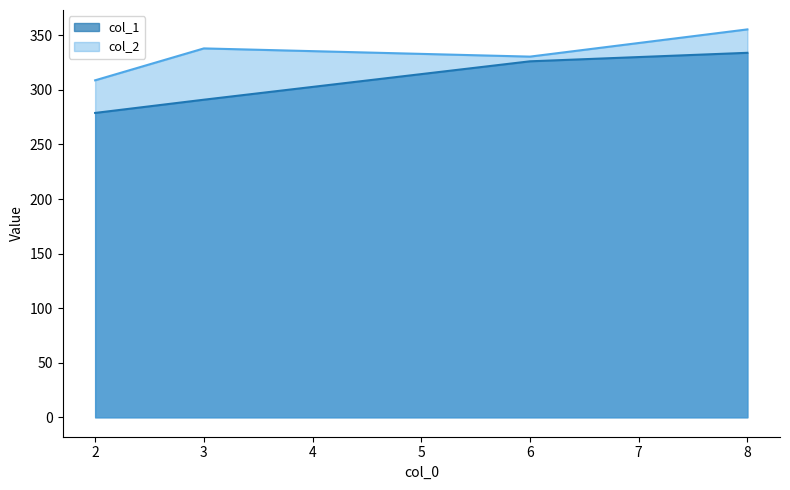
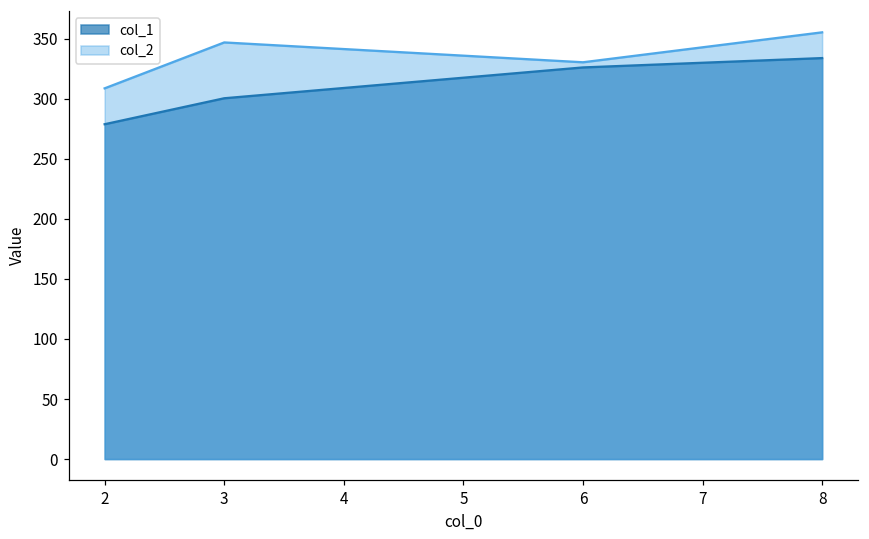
col_1, 3: 291 -> 301
col_2, 3: 338 -> 347
